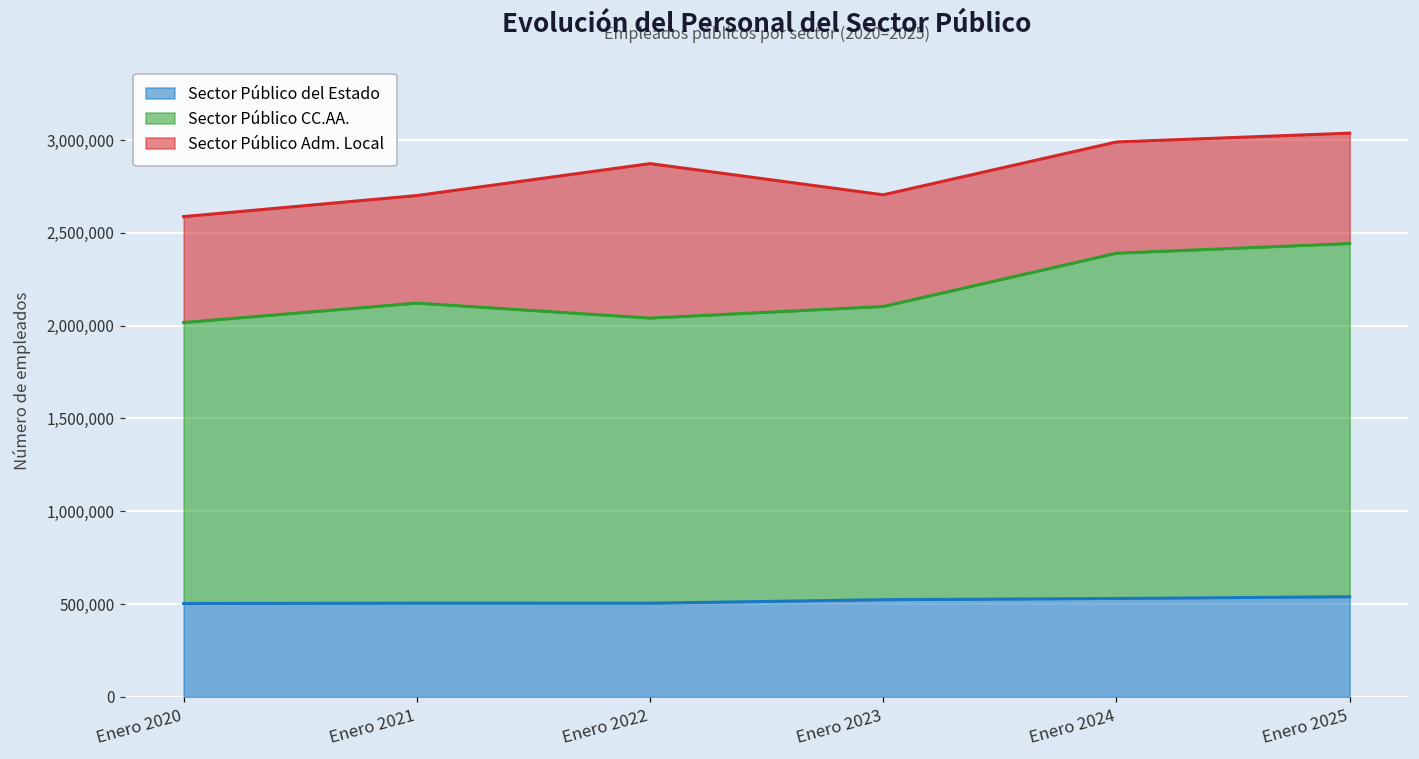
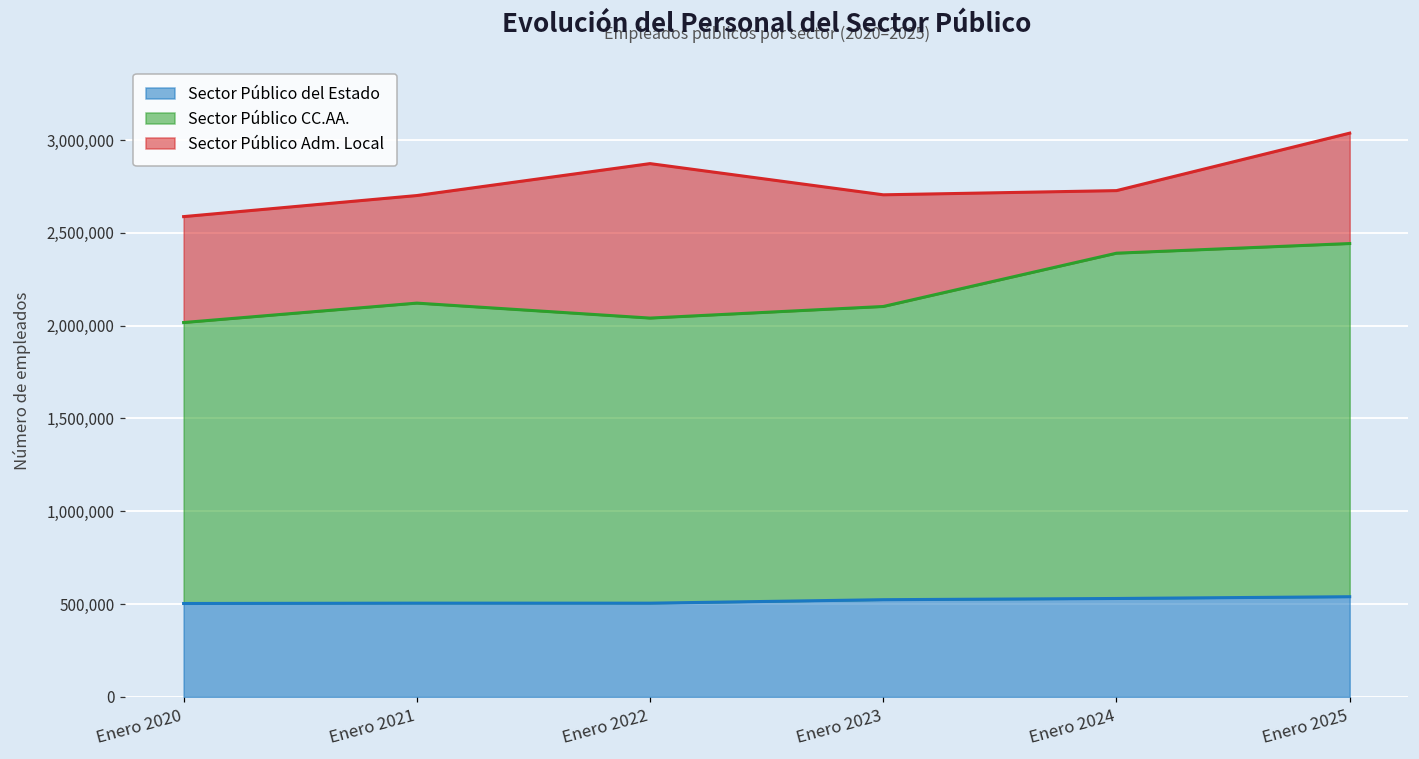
Sector Público Adm. Local, Enero 2024: 600,000 -> 340,000
